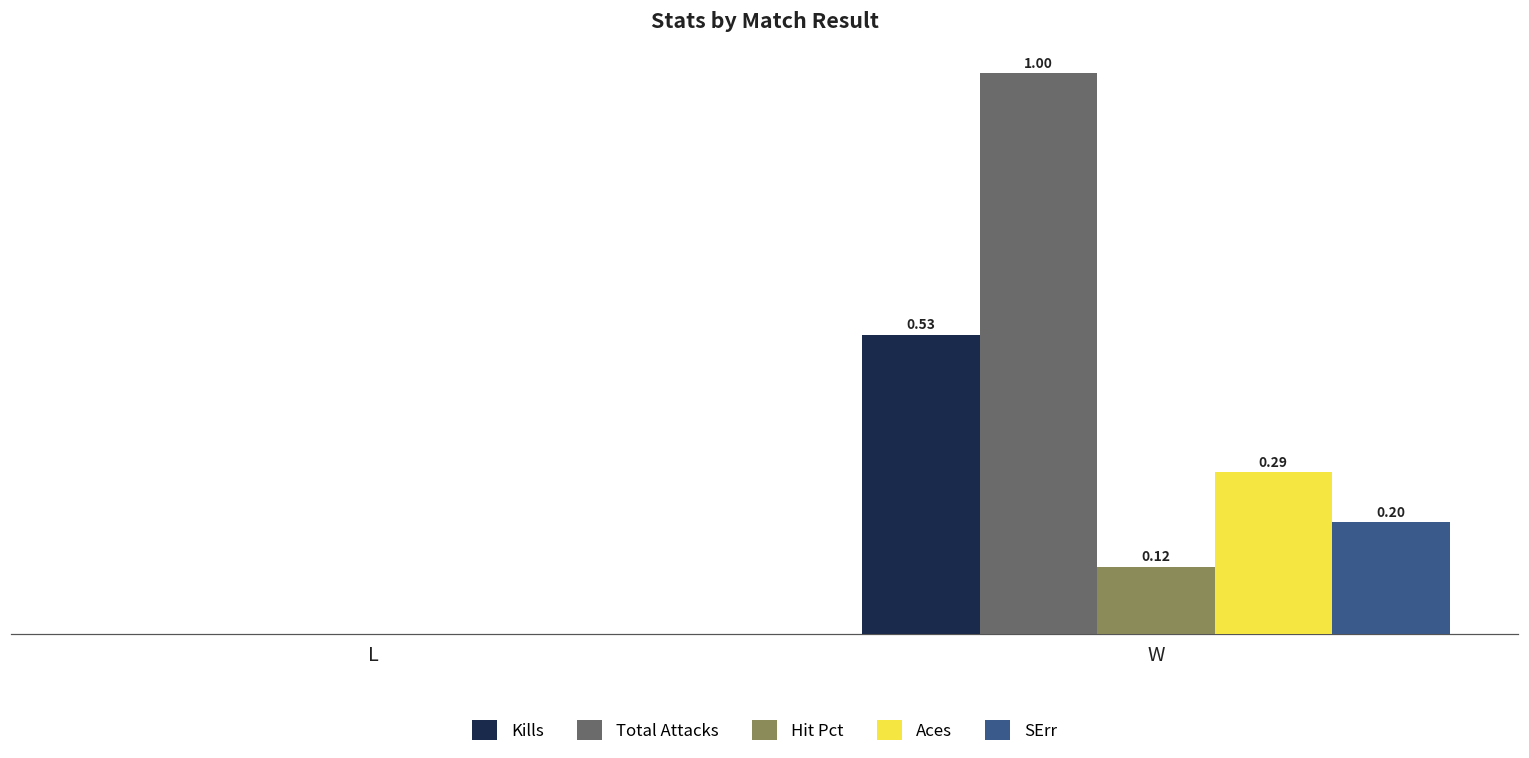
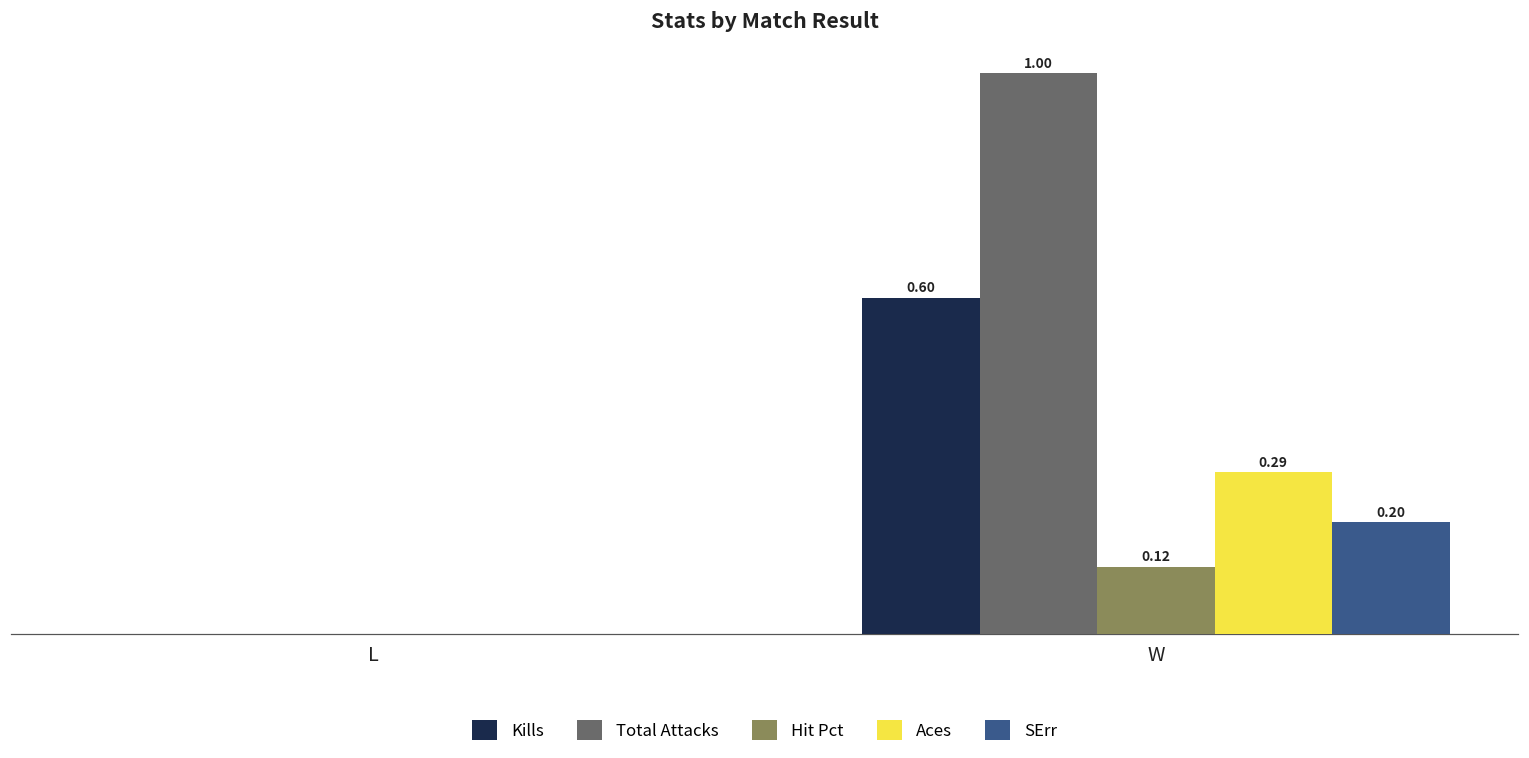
Kills, W: 0.53 -> 0.60
